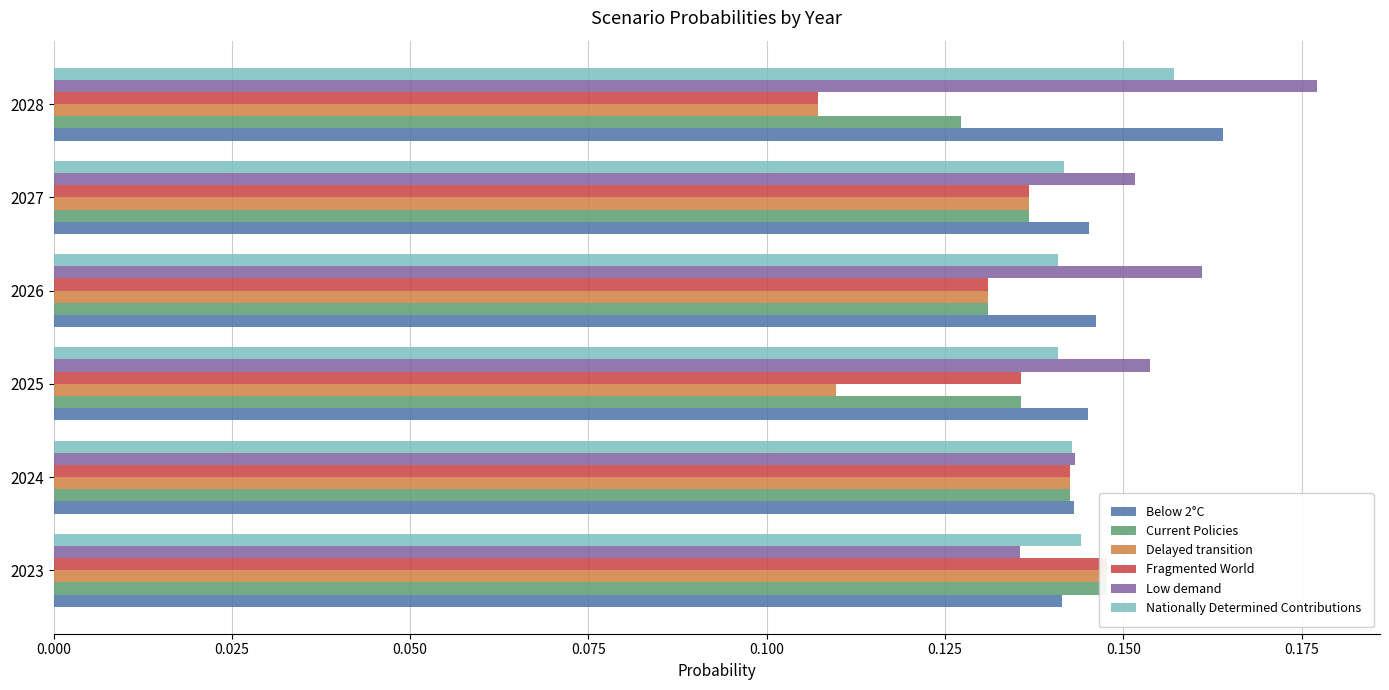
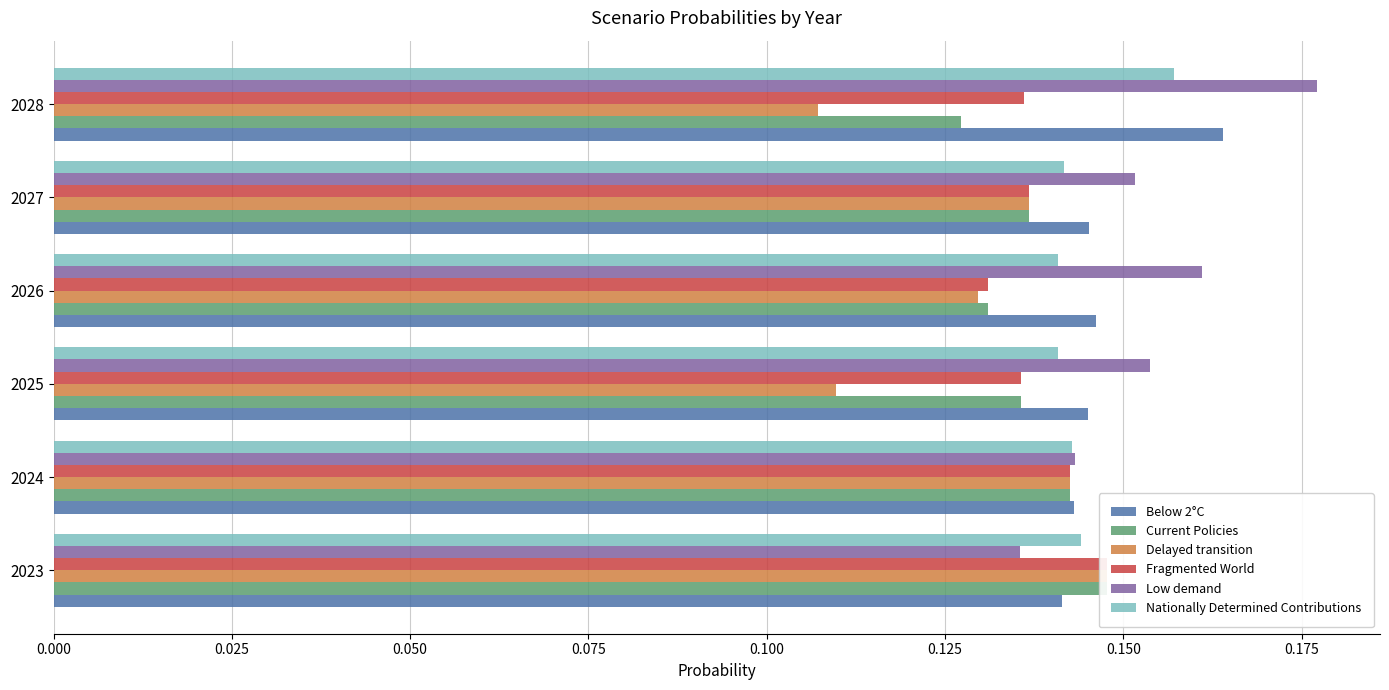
Fragmented World, 2028: 0.107 -> 0.136
Delayed transition, 2026: 0.131 -> 0.130
